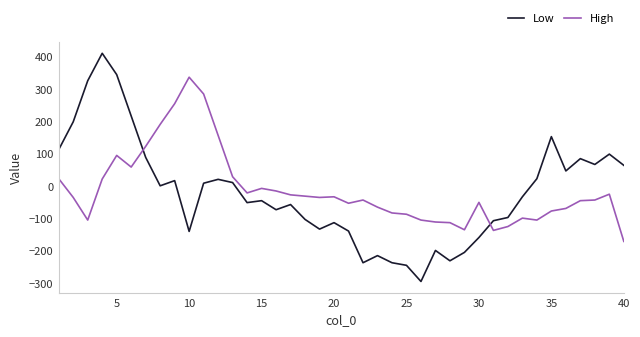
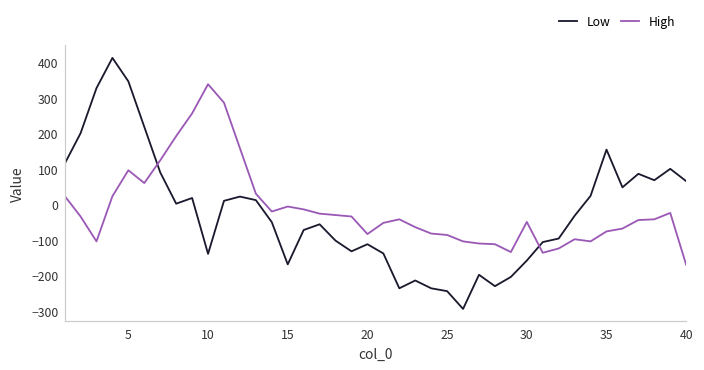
Low, 15: -40 -> -170
High, 20: -30 -> -80
